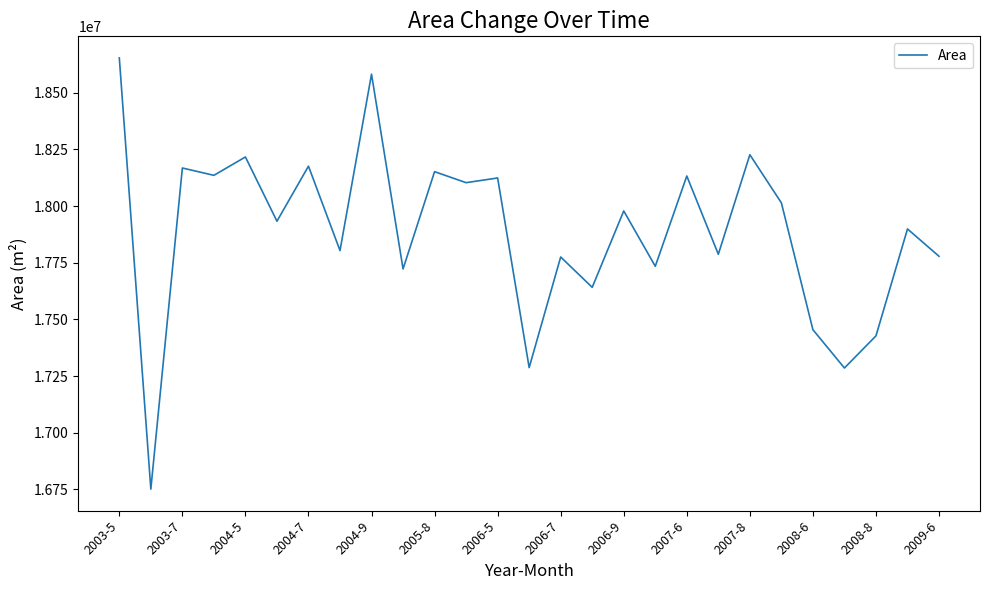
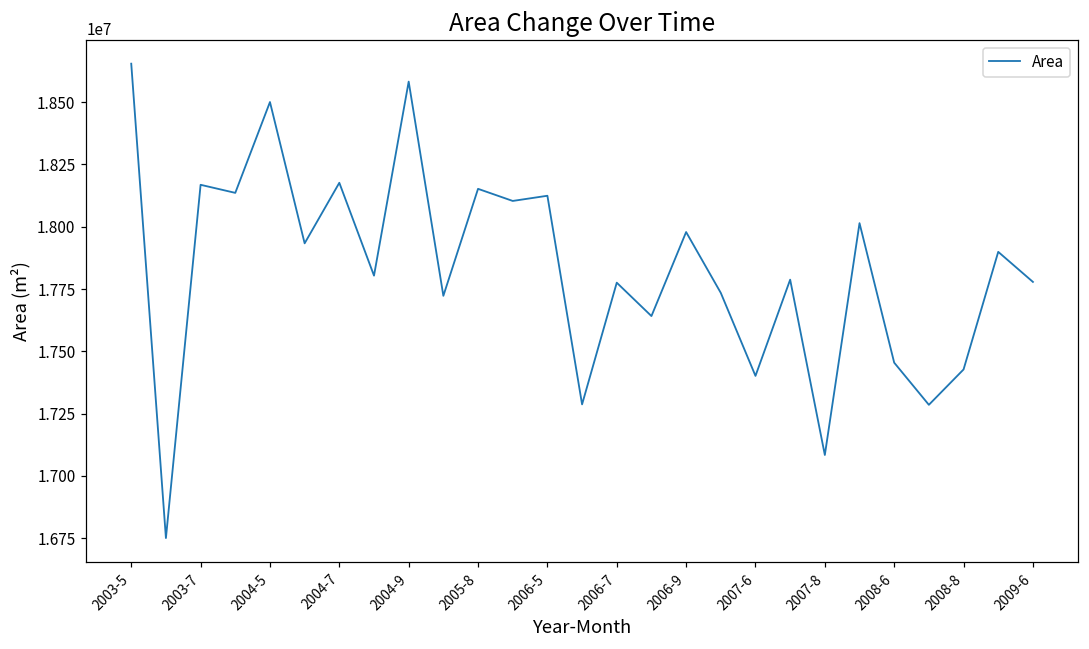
2004-5: 18220000 -> 18500000
2007-6: 18130000 -> 17400000
2007-8: 18230000 -> 17080000
